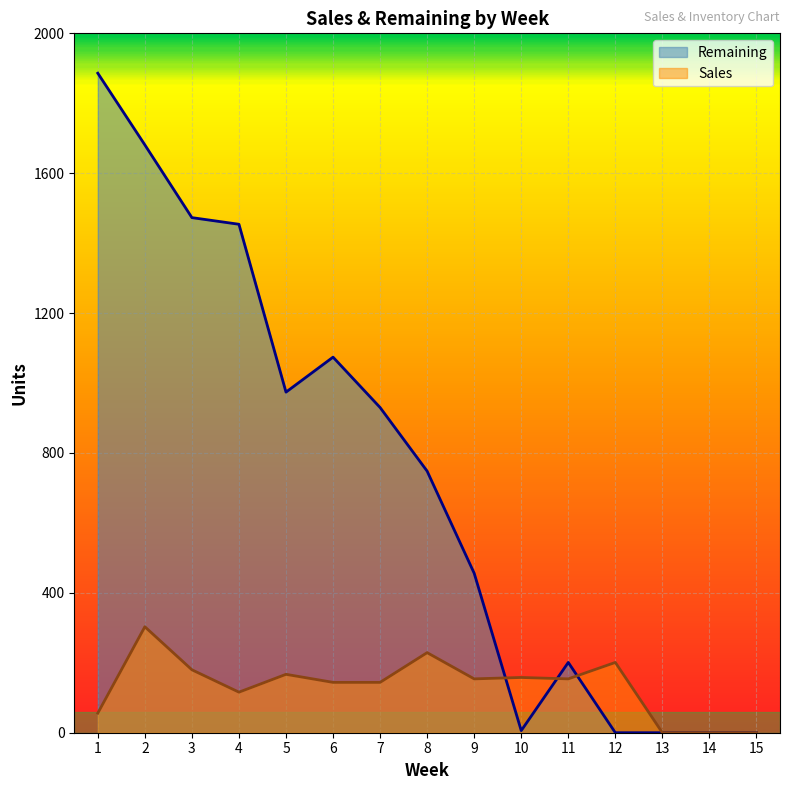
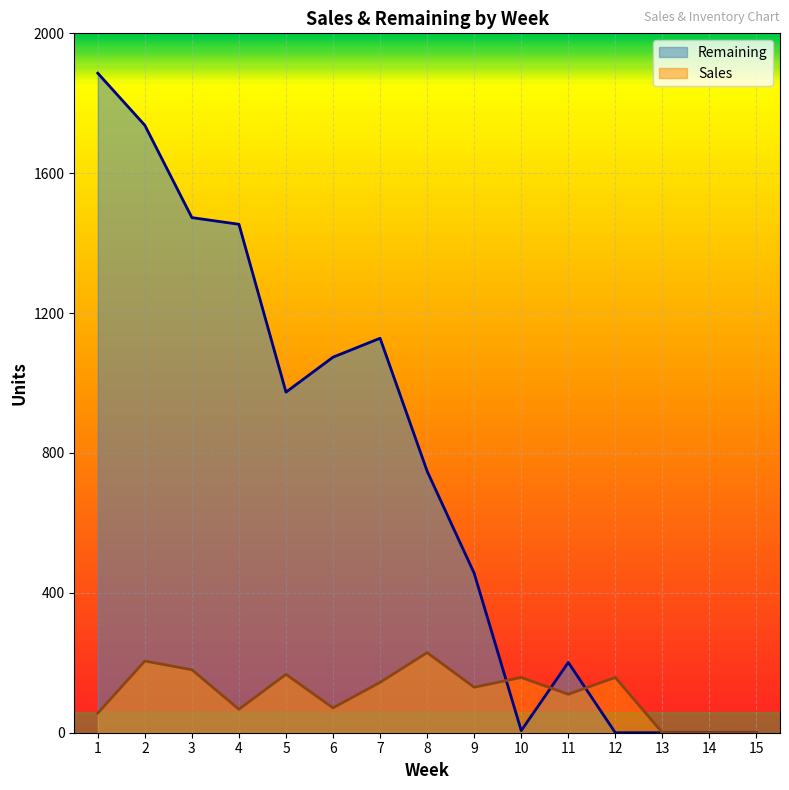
Remaining, 2: 1680 -> 1740
Sales, 2: 300 -> 210
Sales, 4: 120 -> 70
Sales, 6: 140 -> 70
Remaining, 7: 930 -> 1130
Sales, 9: 150 -> 130
Sales, 11: 150 -> 110
Sales, 12: 200 -> 160
